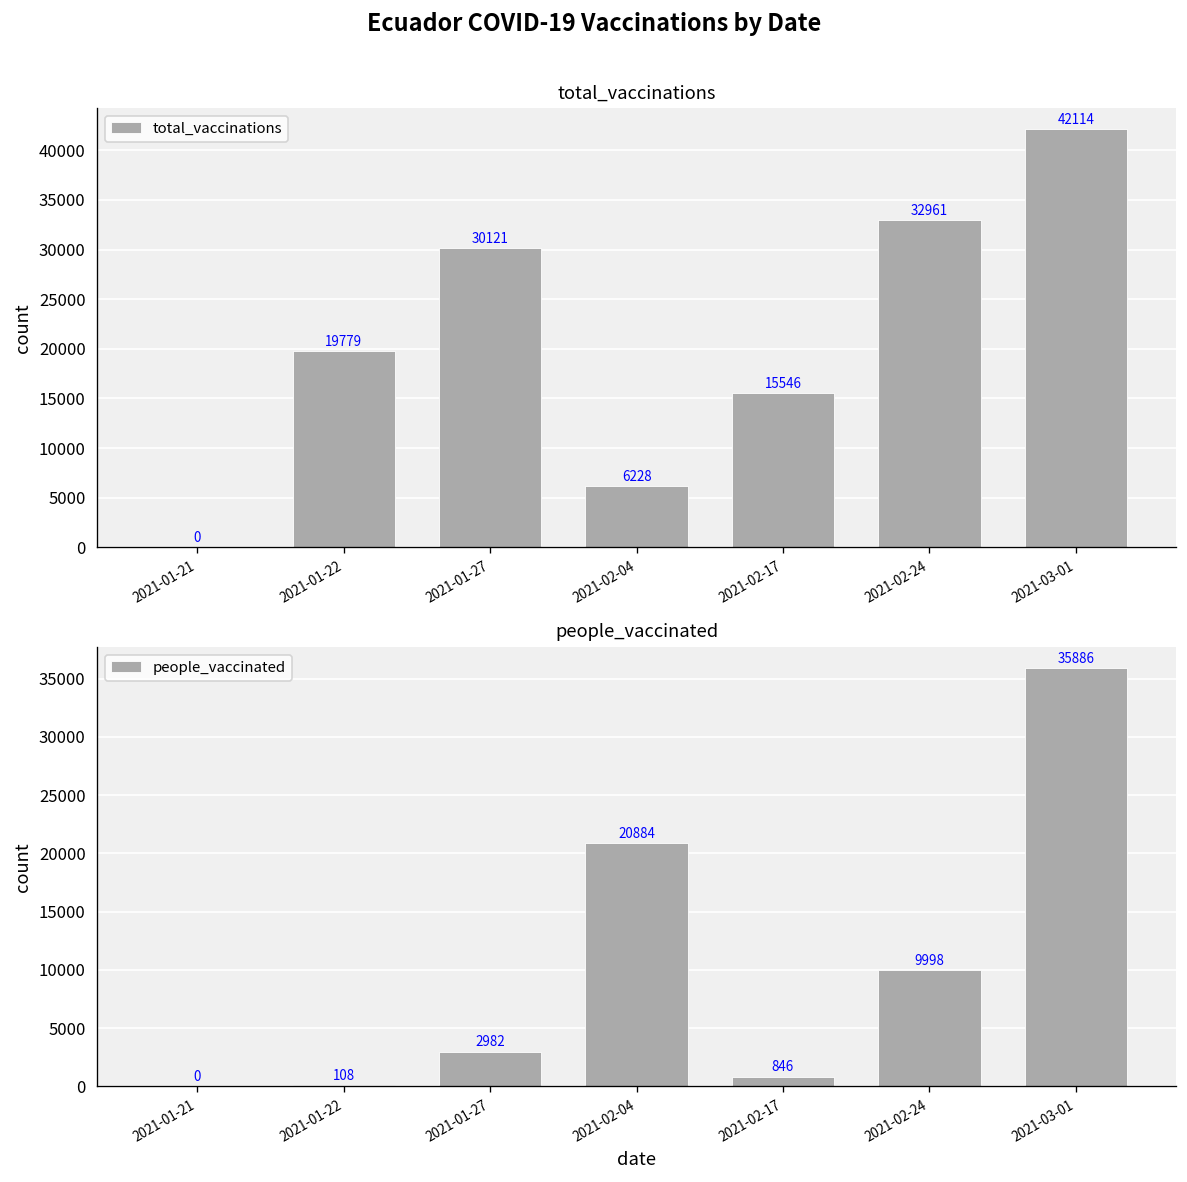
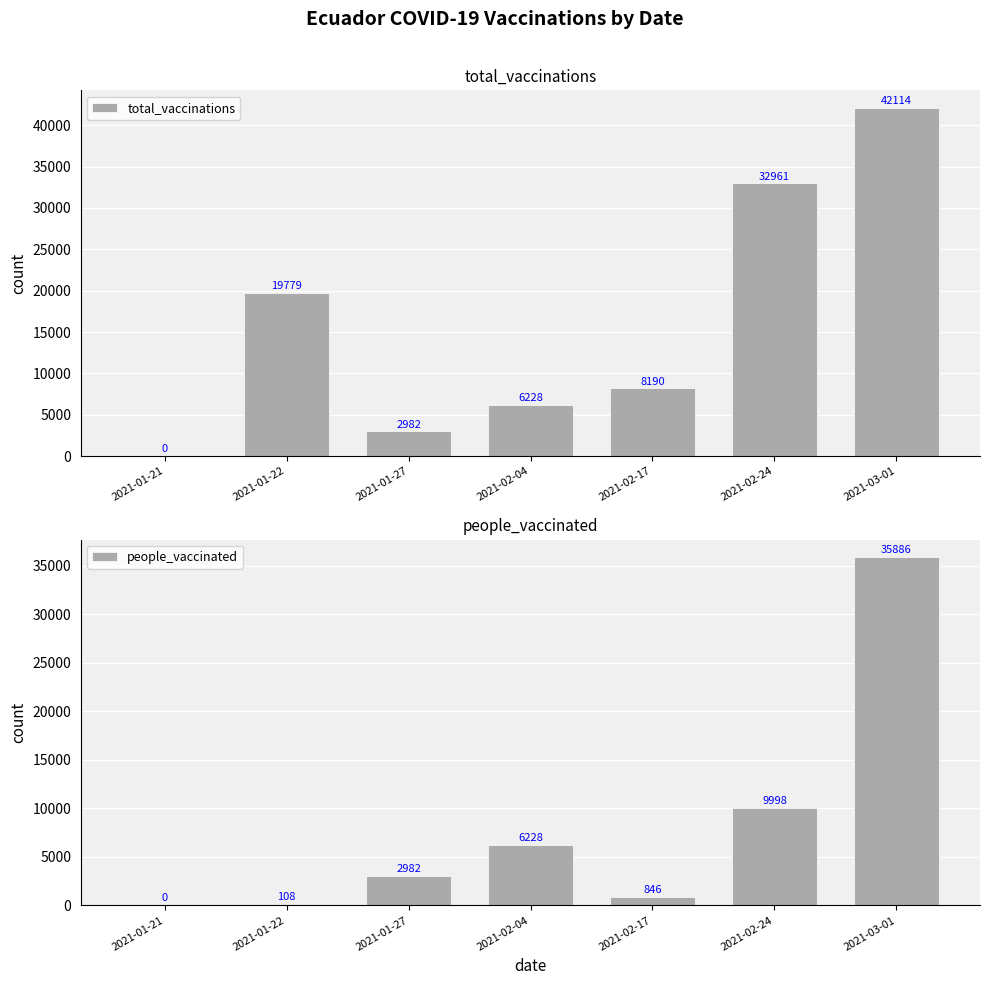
total_vaccinations, 2021-01-27: 30121 -> 2982
total_vaccinations, 2021-02-17: 15546 -> 8190
people_vaccinated, 2021-02-04: 20884 -> 6228
